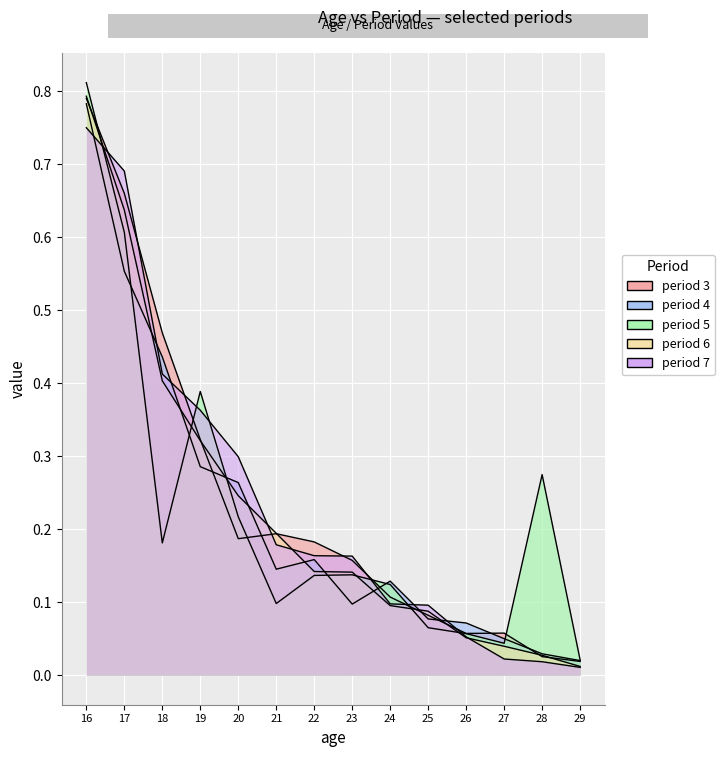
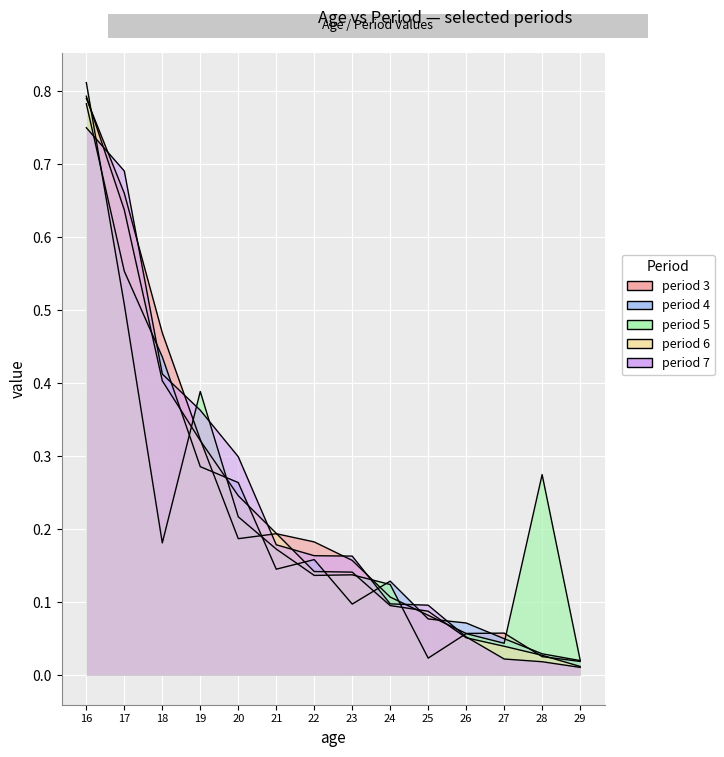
period 5, 17: 0.61 -> 0.51
period 5, 21: 0.10 -> 0.17
period 5, 25: 0.06 -> 0.02
